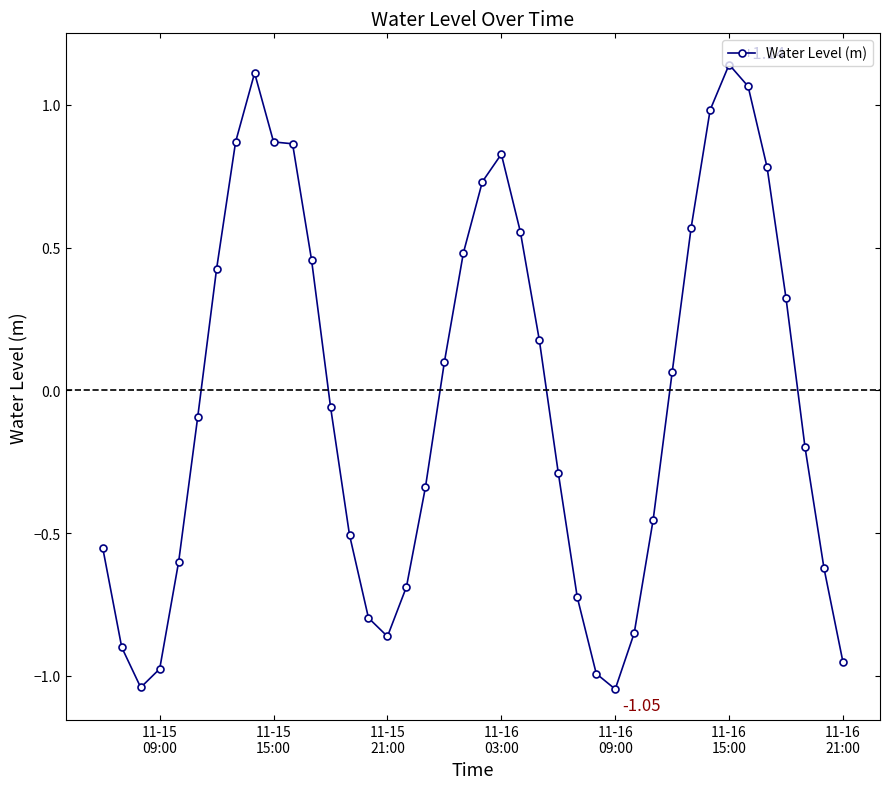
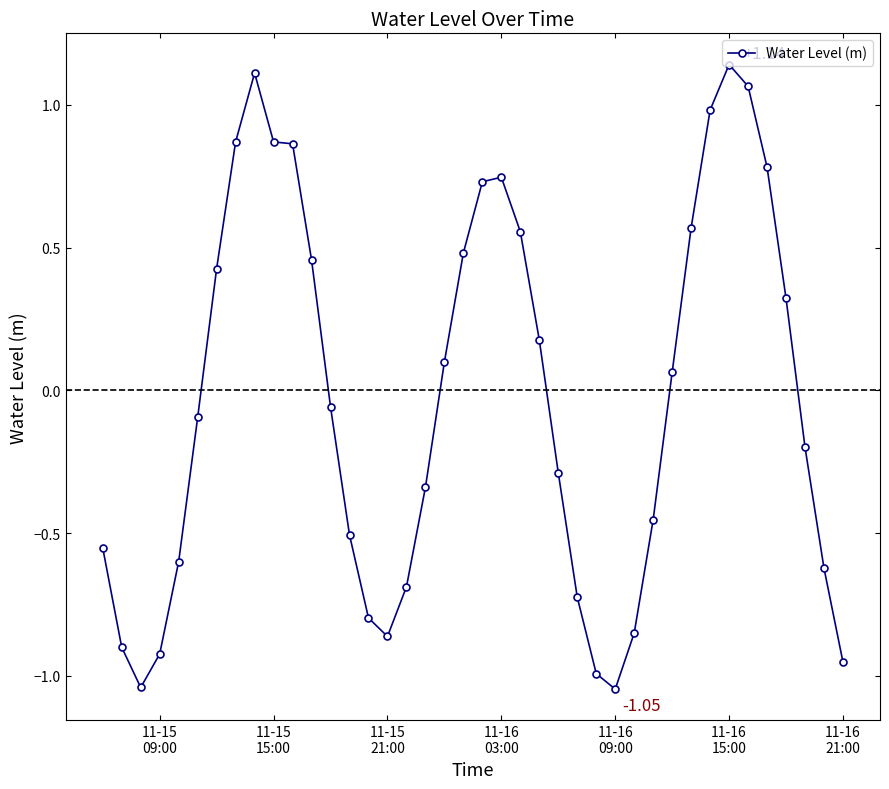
11-15 09:00: -0.98 -> -0.92
11-16 03:00: 0.83 -> 0.75
